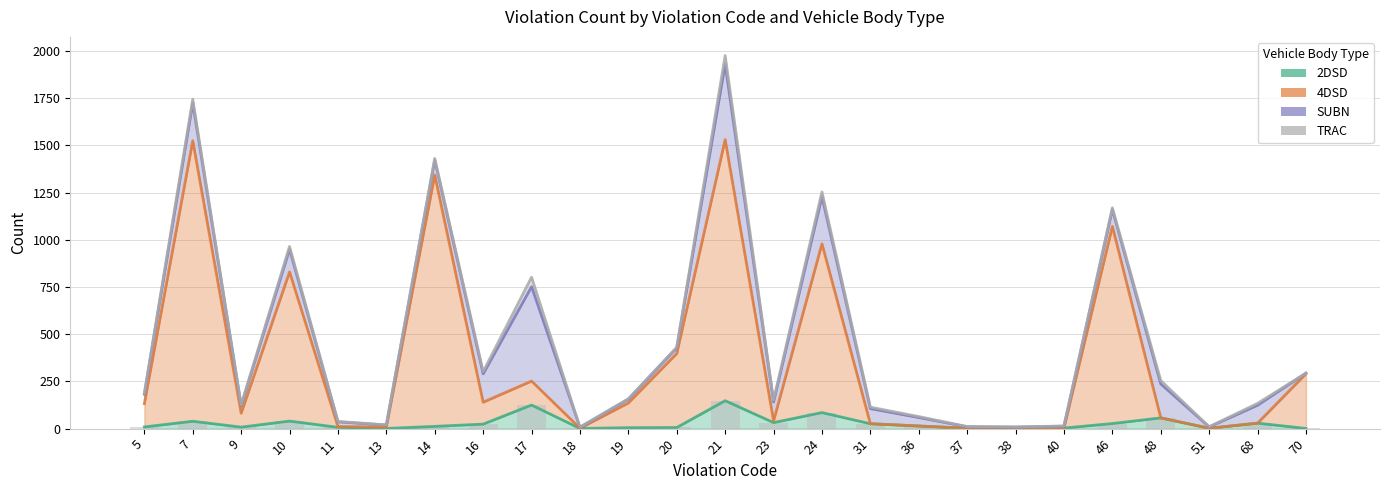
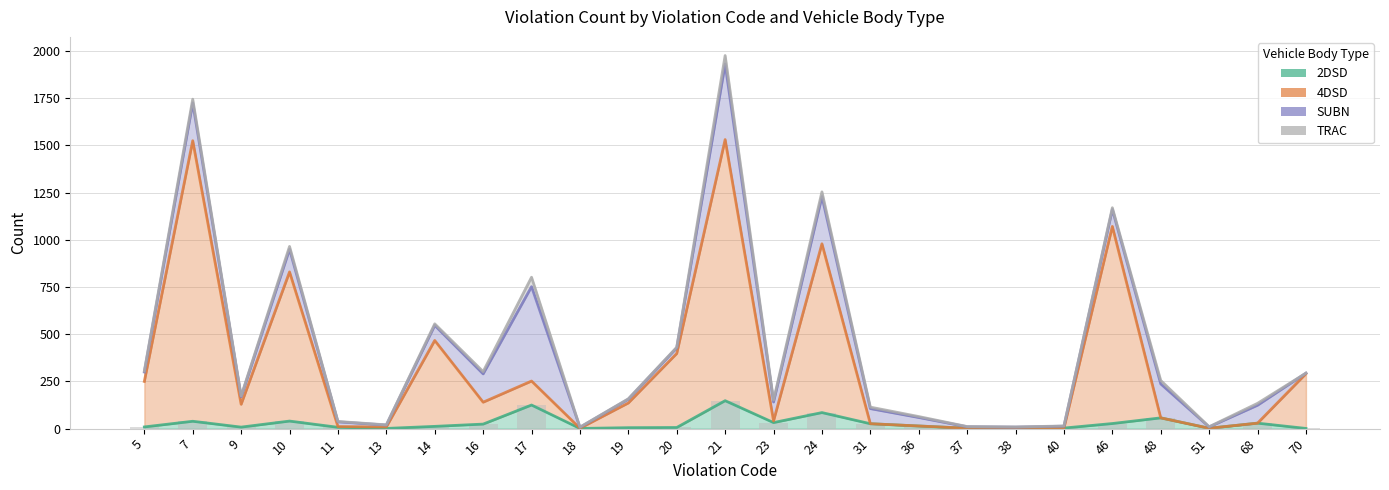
4DSD, 5: 120 -> 240
4DSD, 9: 70 -> 120
4DSD, 14: 1330 -> 460
